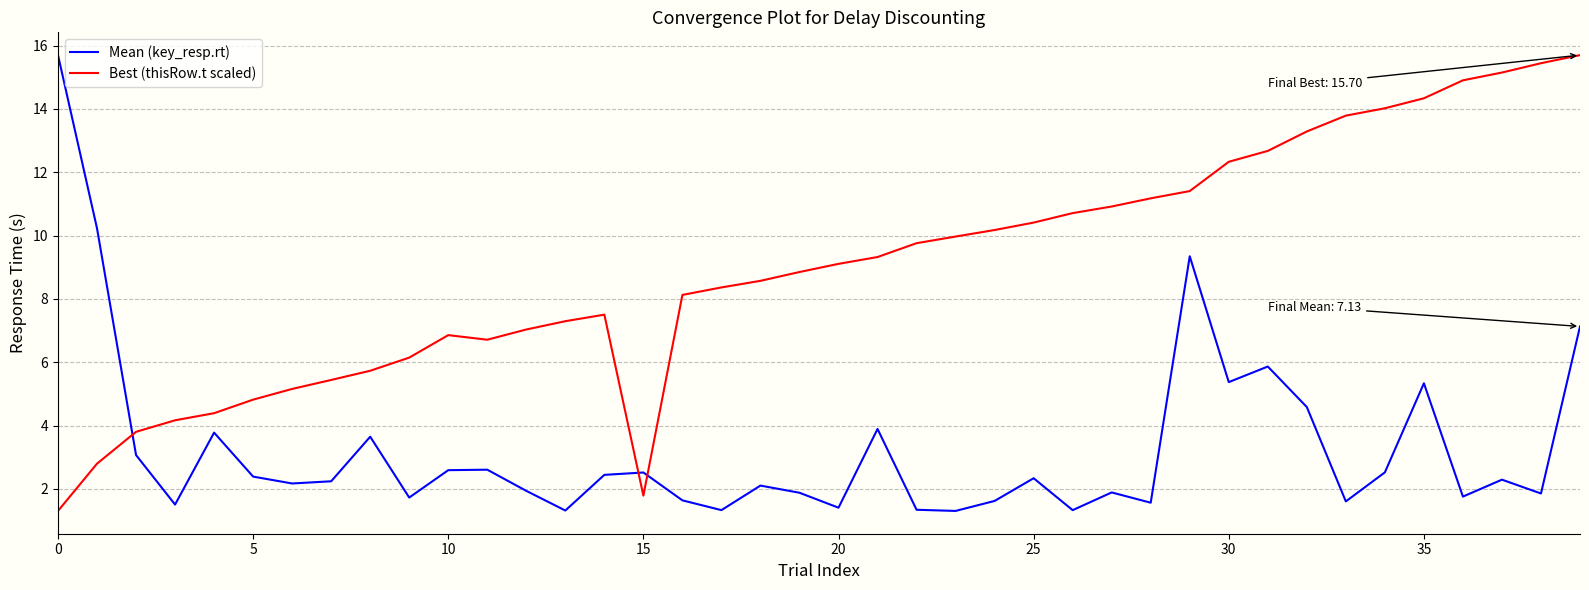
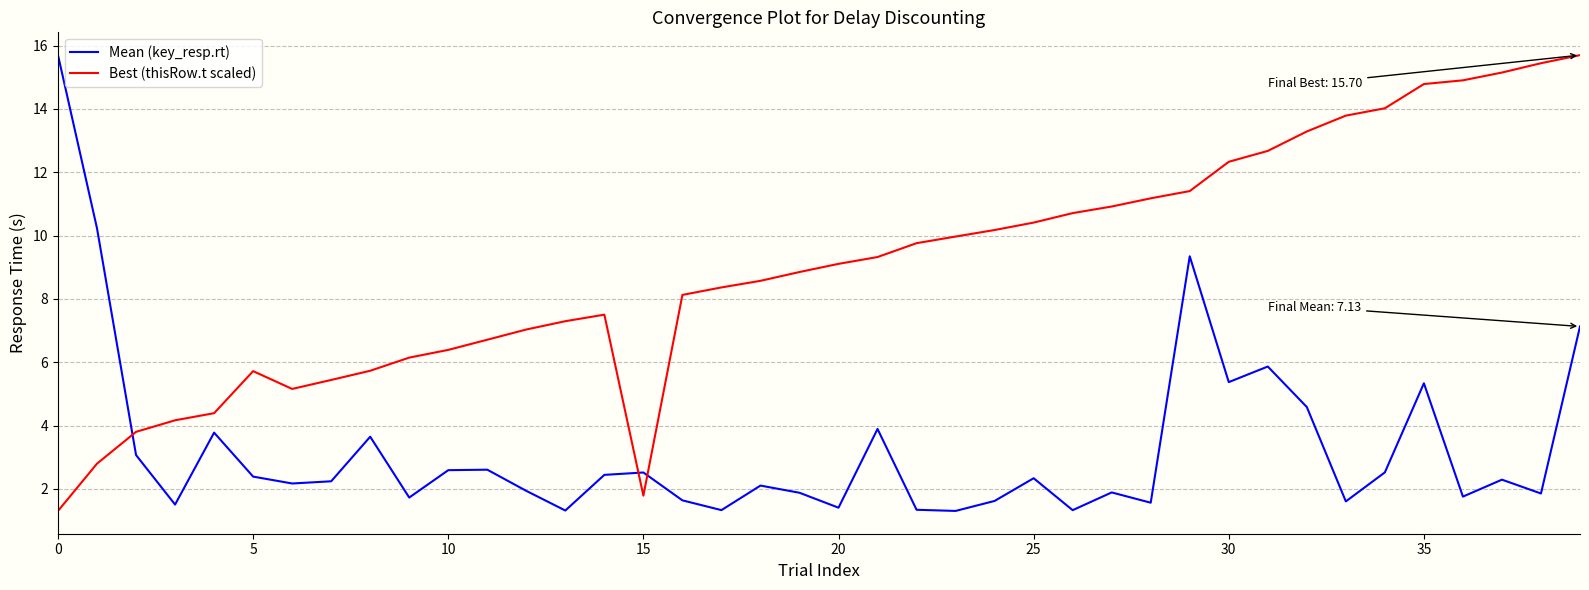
Best (thisRow.t scaled), 5: 4.8 -> 5.7
Best (thisRow.t scaled), 10: 6.9 -> 6.4
Best (thisRow.t scaled), 35: 14.3 -> 14.8
